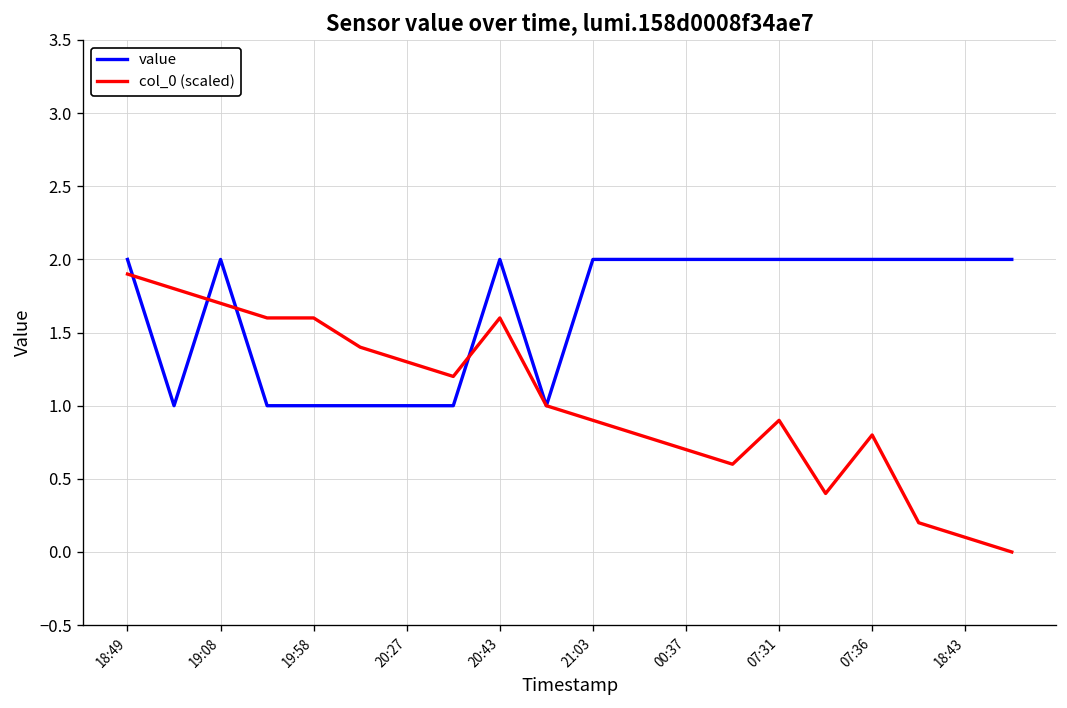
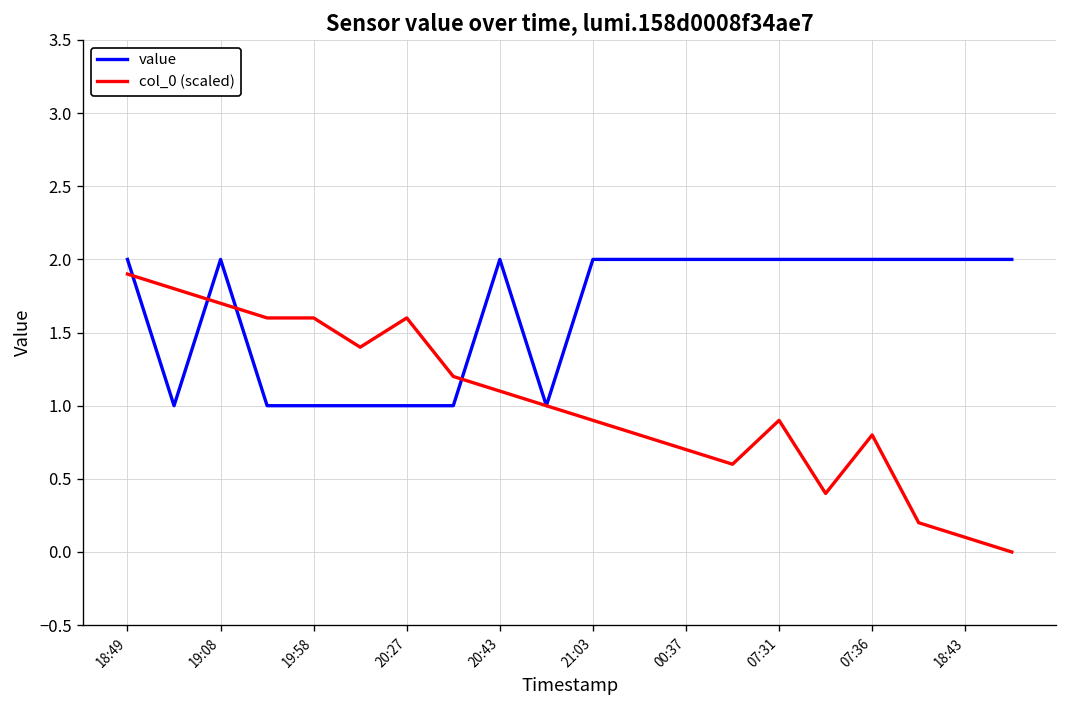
col_0 (scaled), 20:27: 1.30 -> 1.60
col_0 (scaled), 20:43: 1.60 -> 1.10
